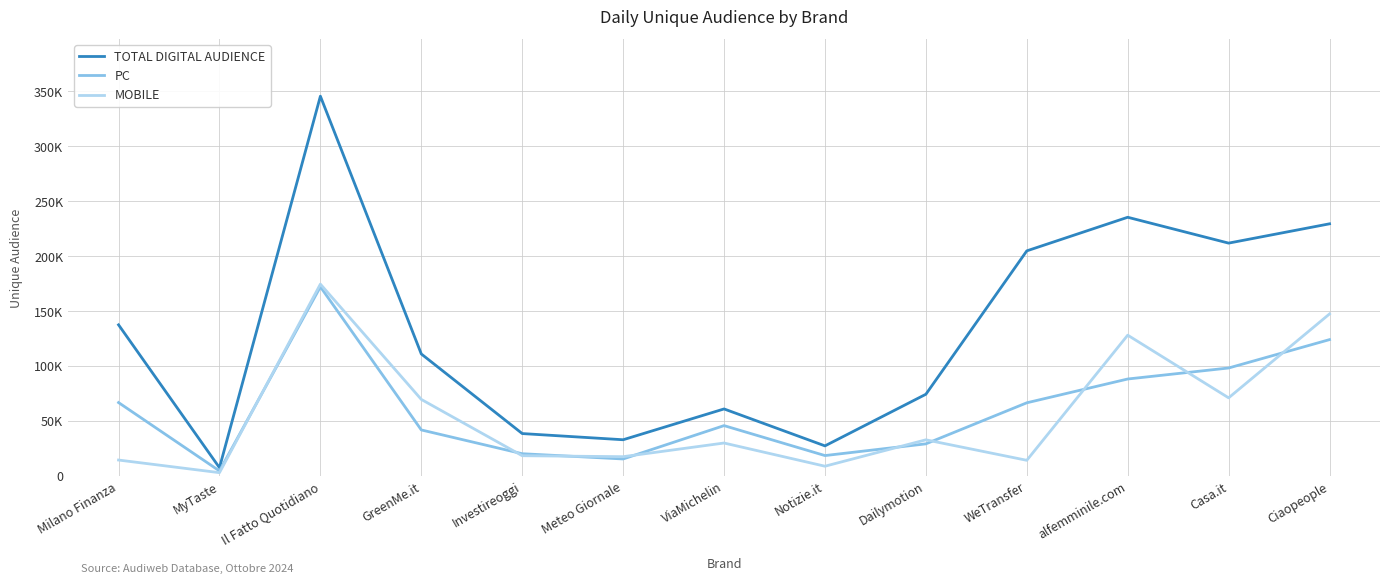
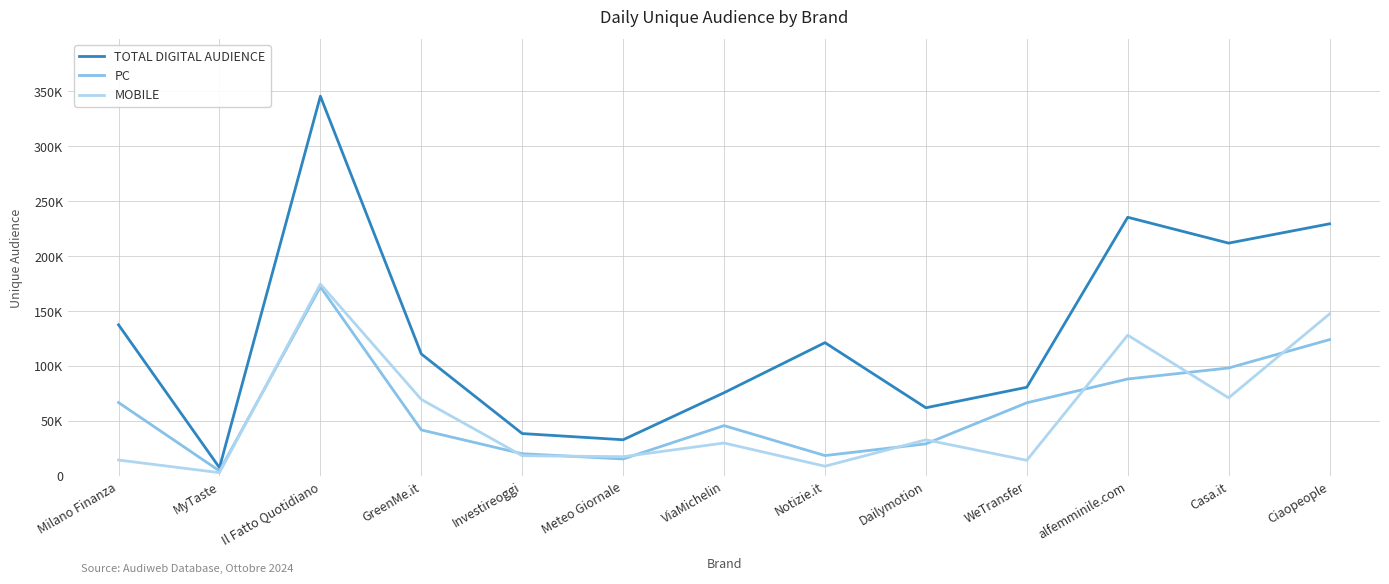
TOTAL DIGITAL AUDIENCE, ViaMichelin: 61000 -> 76000
TOTAL DIGITAL AUDIENCE, Notizie.it: 27000 -> 121000
TOTAL DIGITAL AUDIENCE, Dailymotion: 74000 -> 62000
TOTAL DIGITAL AUDIENCE, WeTransfer: 205000 -> 81000
